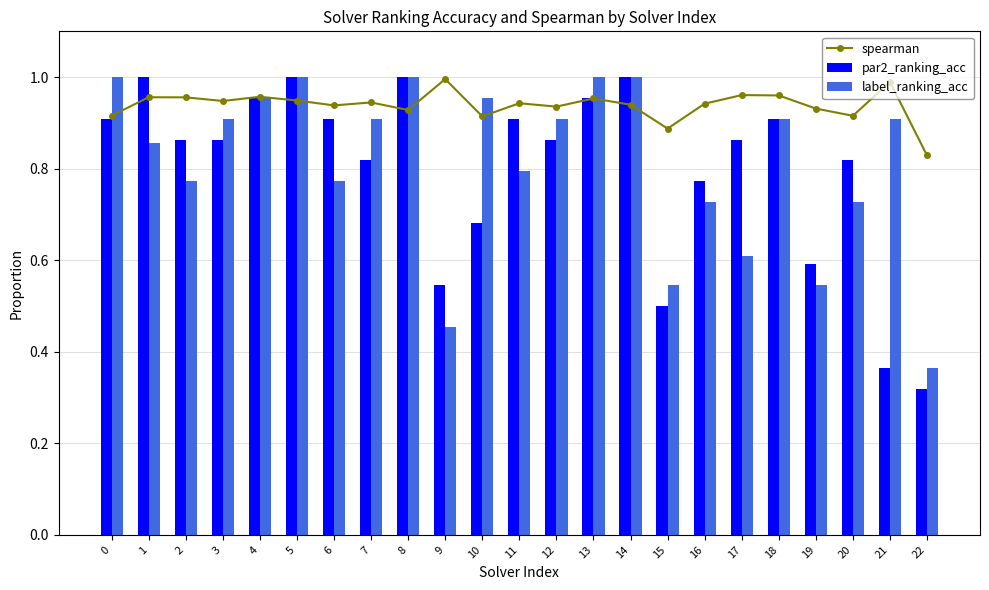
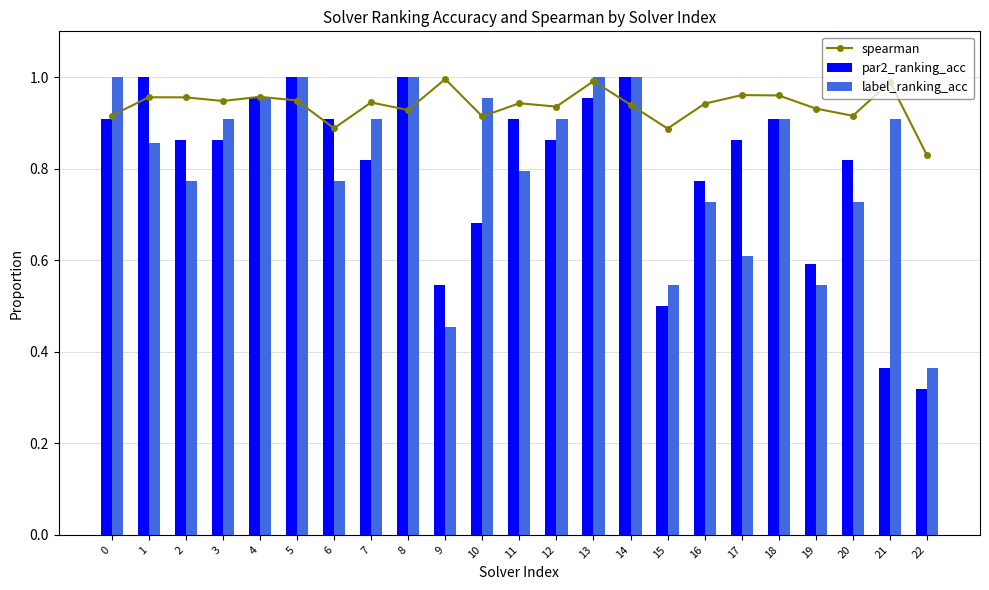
spearman, 6: 0.94 -> 0.89
spearman, 13: 0.95 -> 0.99
